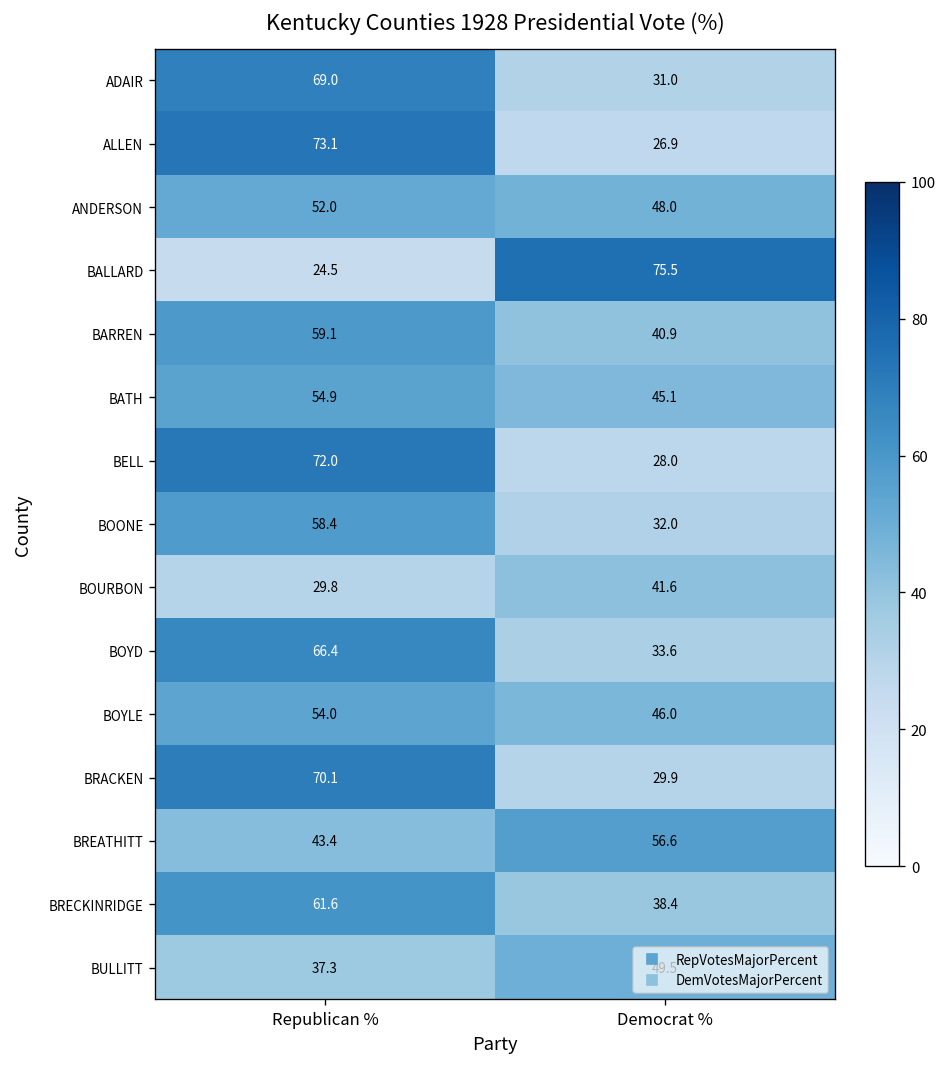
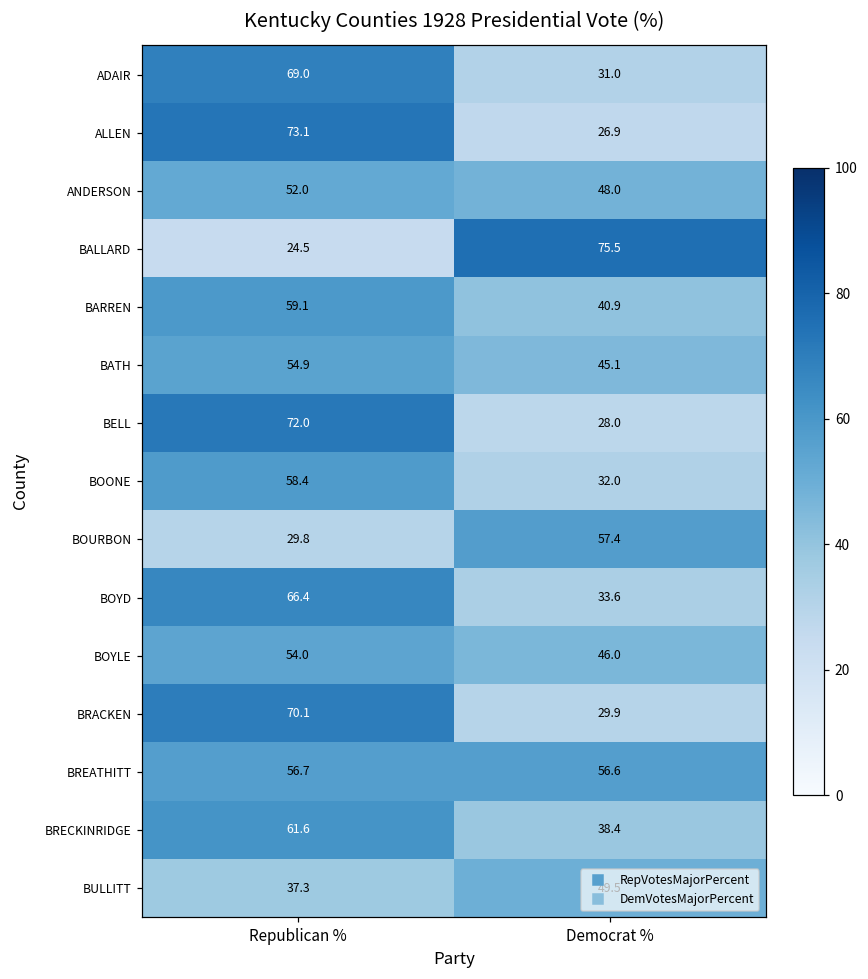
BOURBON, Democrat %: 41.6 -> 57.4
BREATHITT, Republican %: 43.4 -> 56.7
